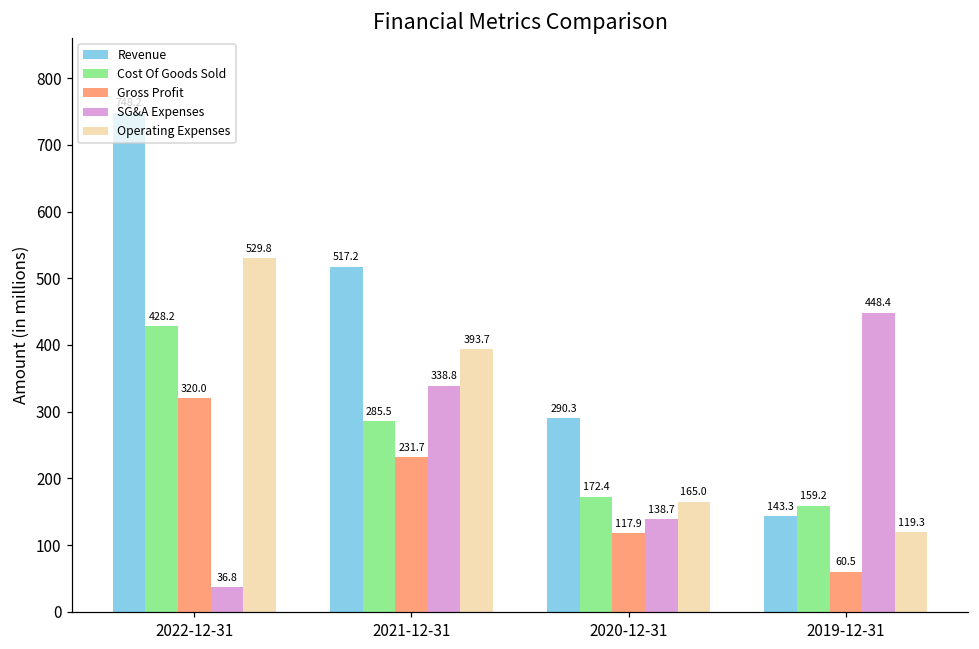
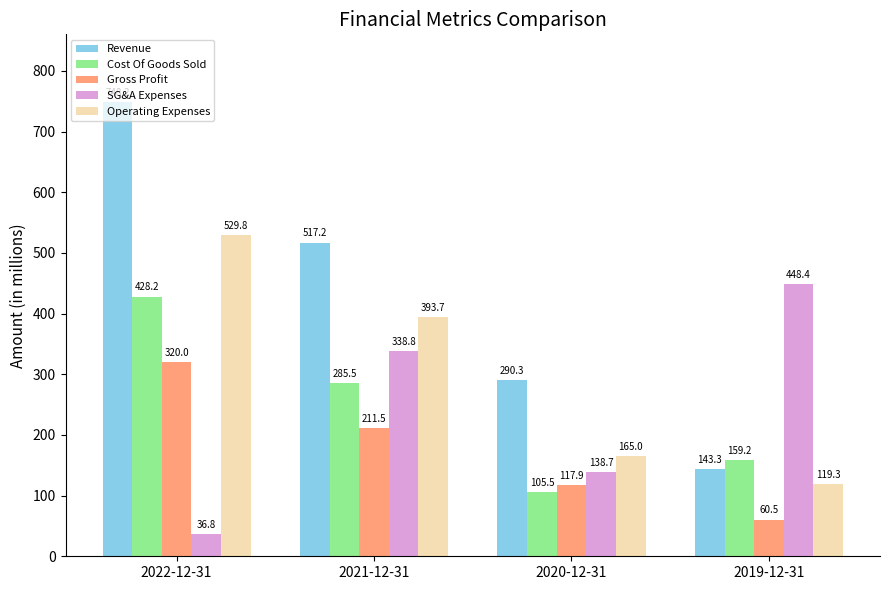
Gross Profit, 2021-12-31: 231.7 -> 211.5
Cost Of Goods Sold, 2020-12-31: 172.4 -> 105.5
